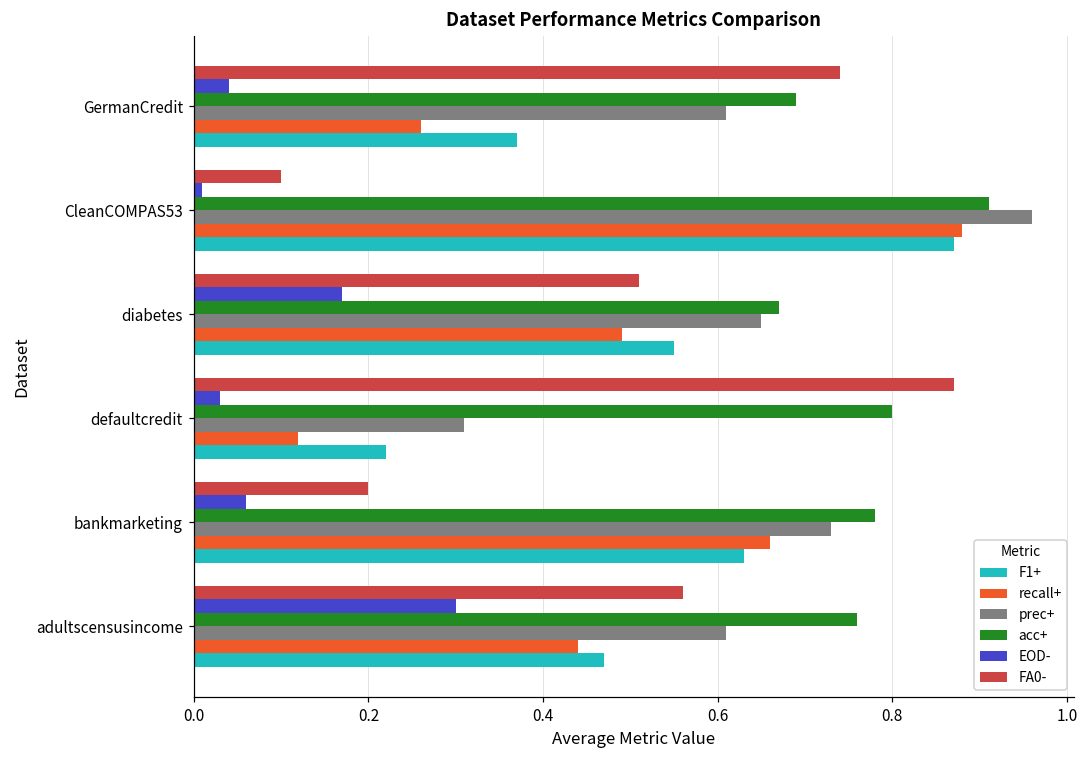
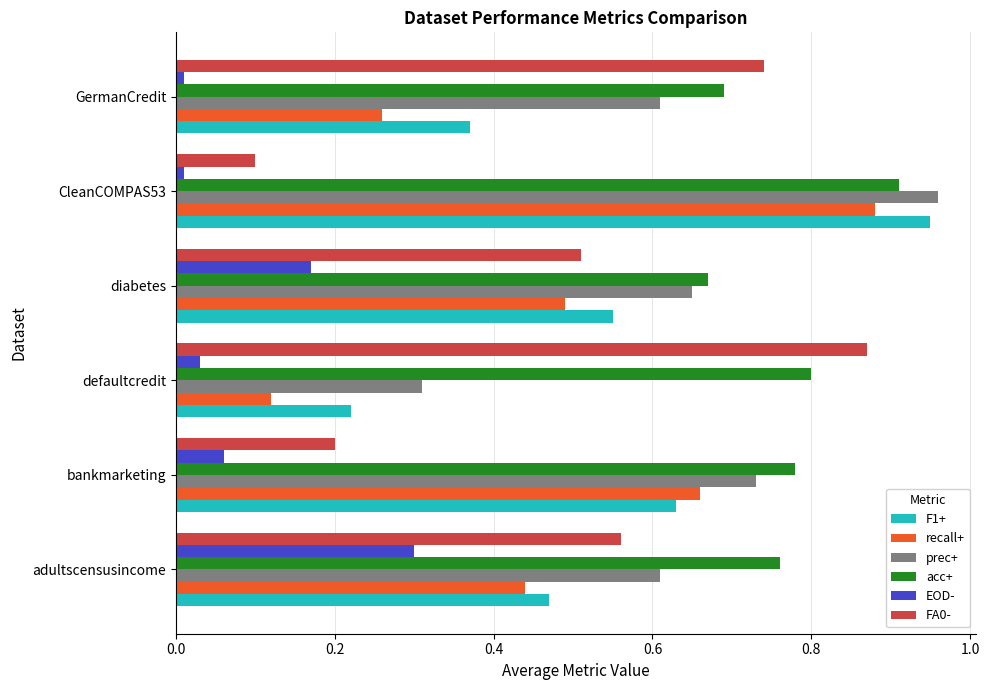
EOD-, GermanCredit: 0.04 -> 0.01
F1+, CleanCOMPAS53: 0.87 -> 0.95
